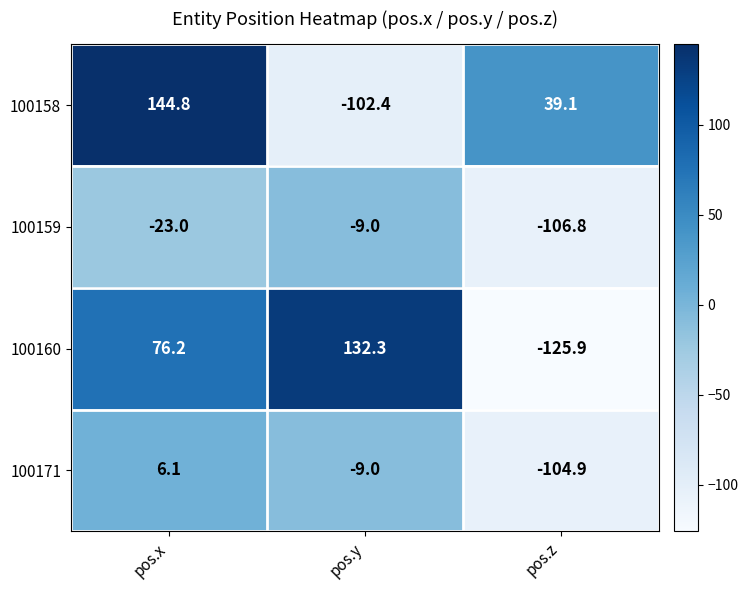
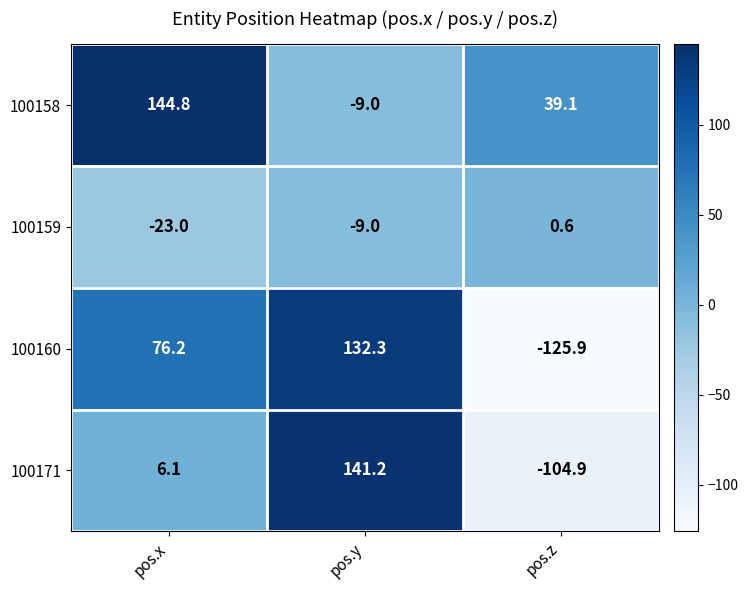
100158, pos.y: -102.4 -> -9.0
100159, pos.z: -106.8 -> 0.6
100171, pos.y: -9.0 -> 141.2
